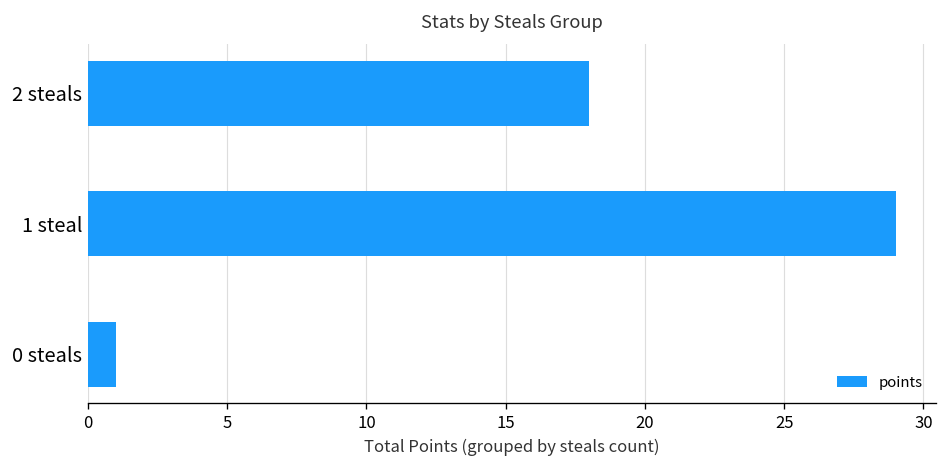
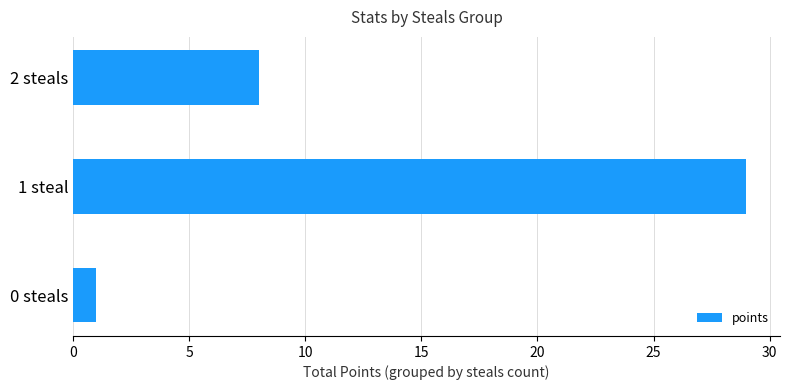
2 steals: 18 -> 8
